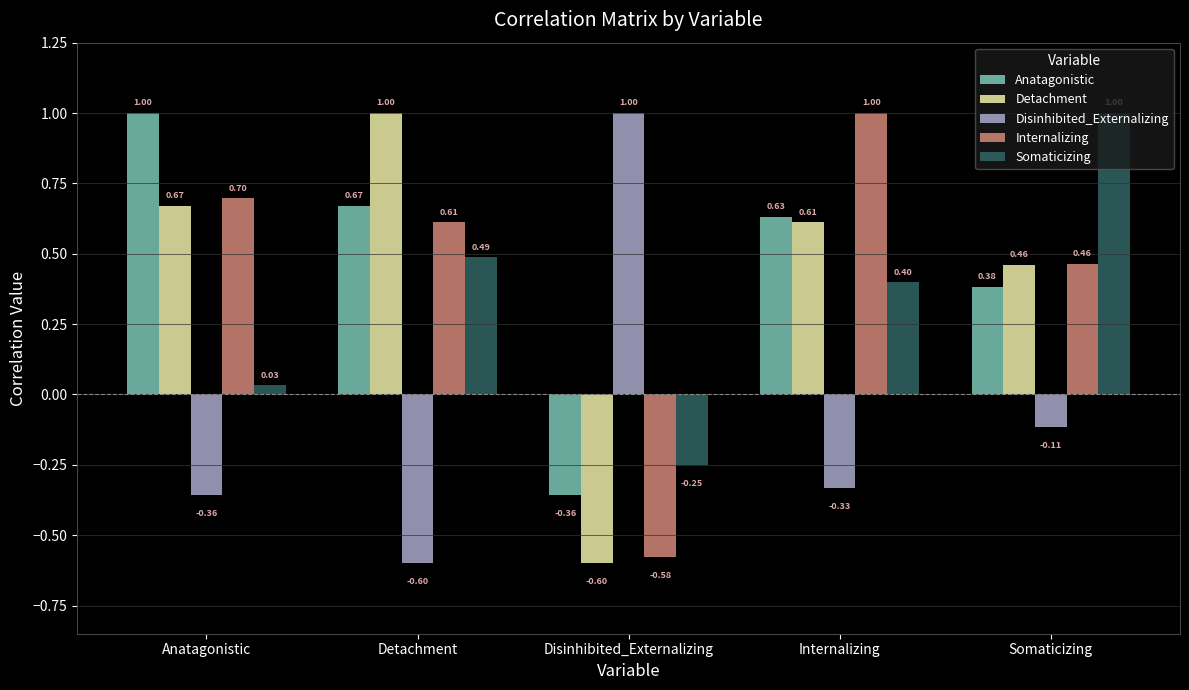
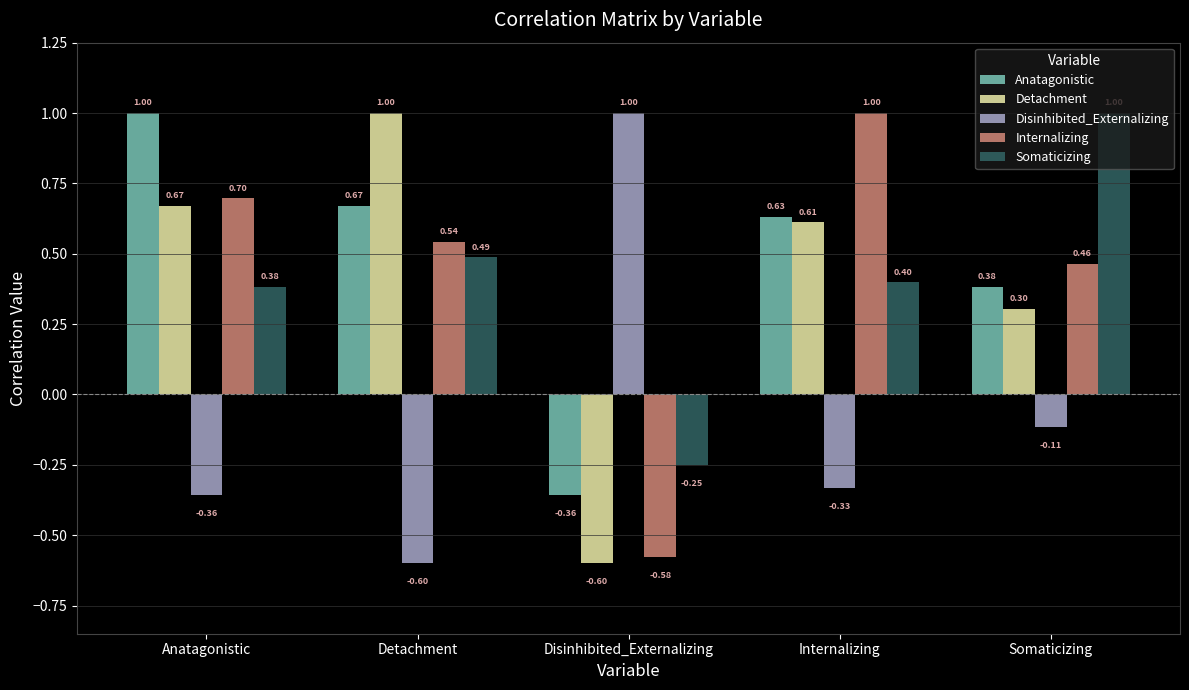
Somaticizing, Anatagonistic: 0.03 -> 0.38
Internalizing, Detachment: 0.61 -> 0.54
Detachment, Somaticizing: 0.46 -> 0.30
